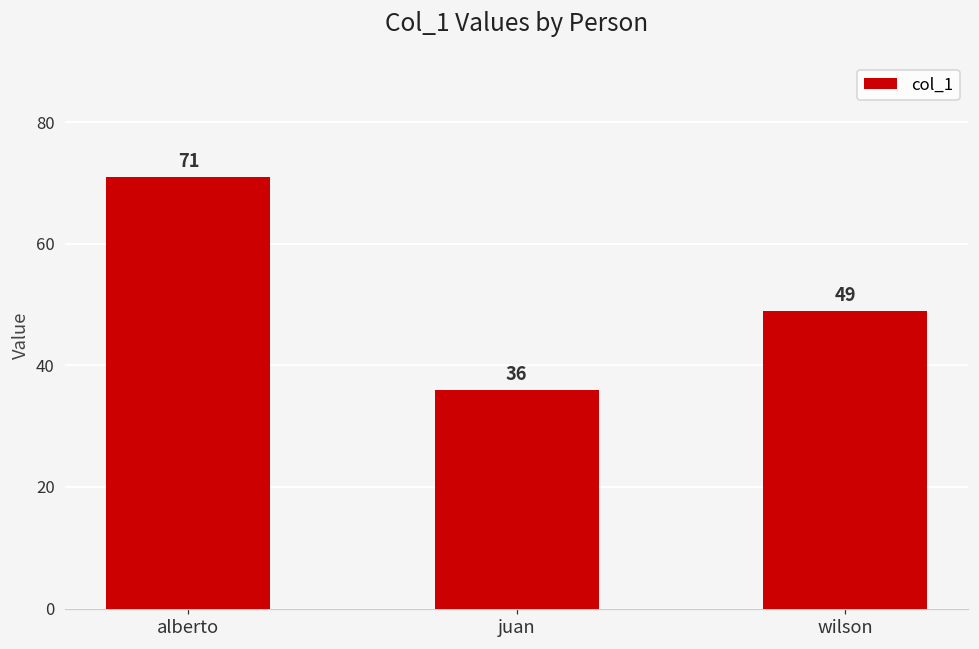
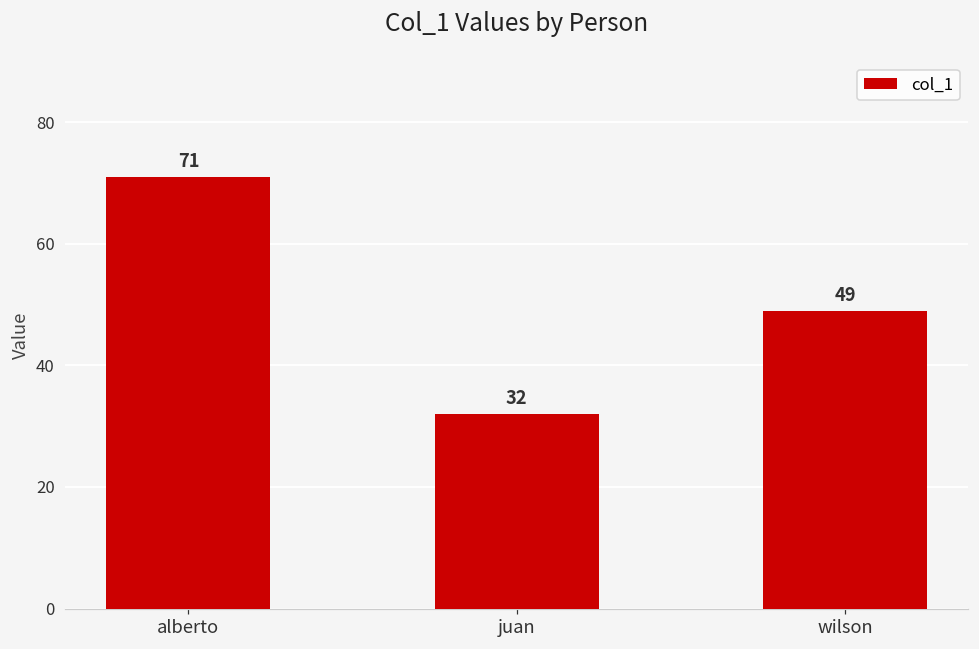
juan: 36 -> 32
